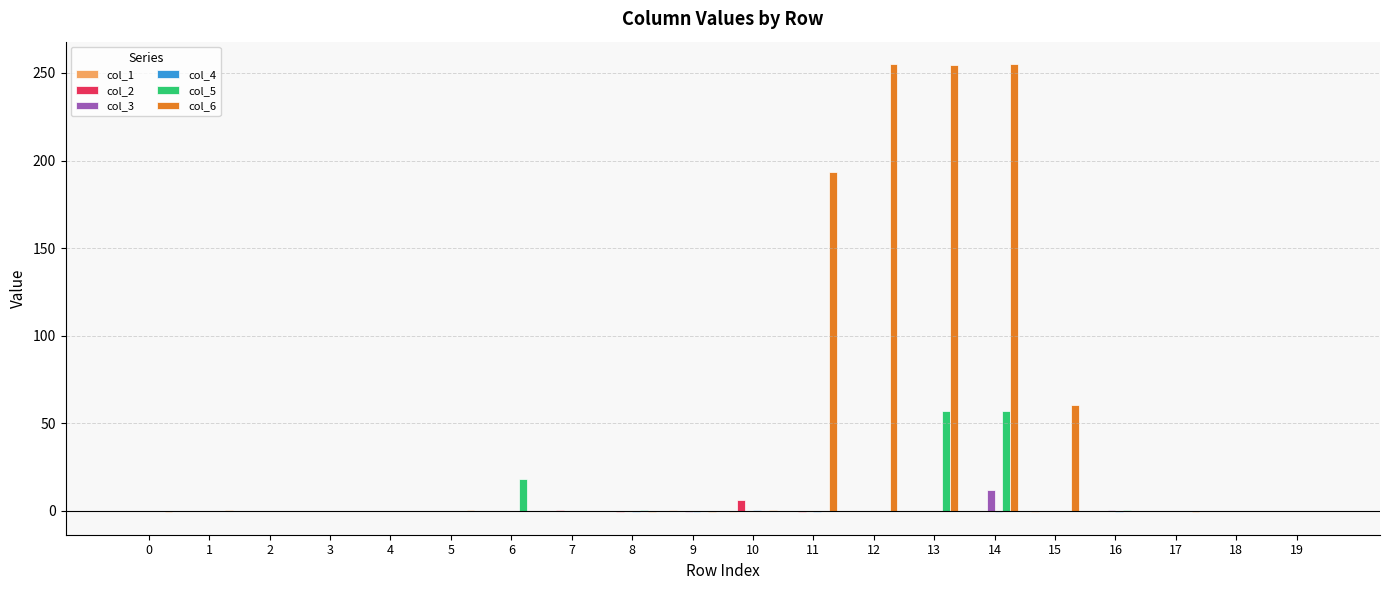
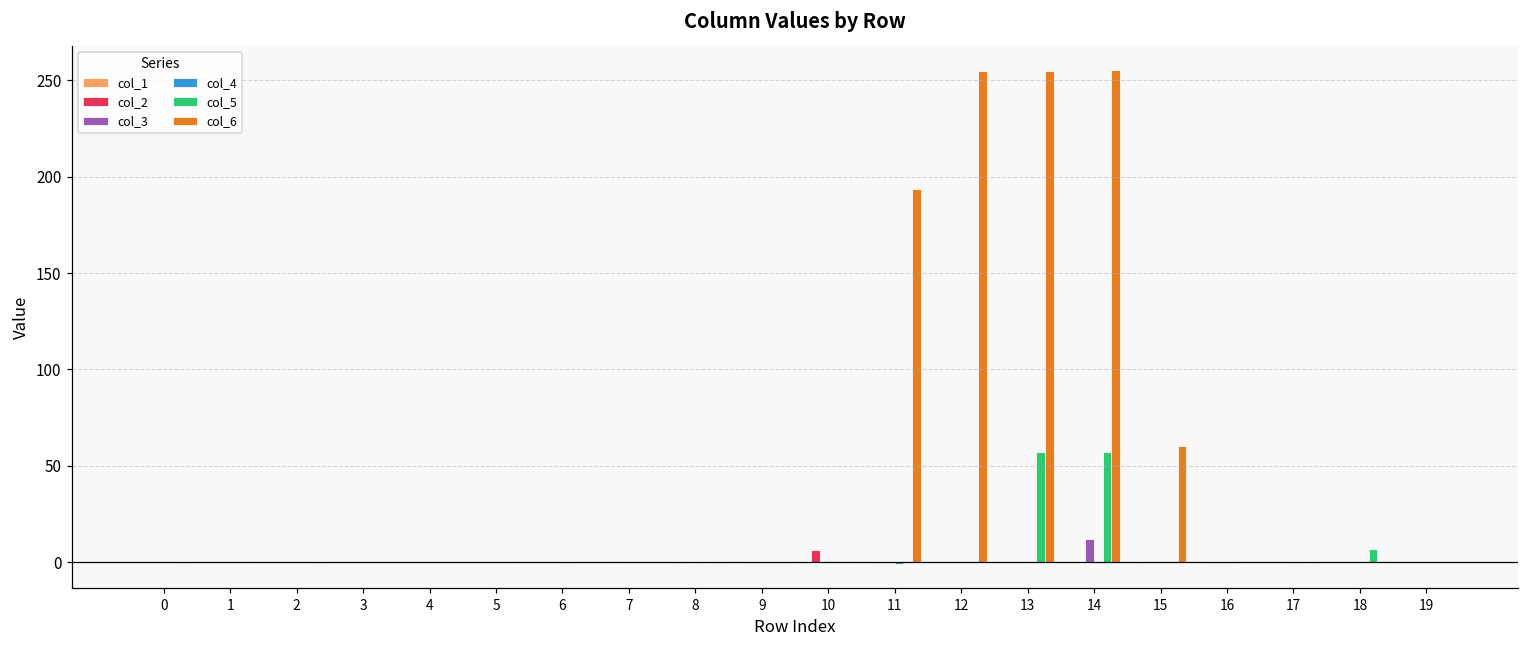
col_5, 6: 18 -> 0
col_5, 18: 0 -> 7
